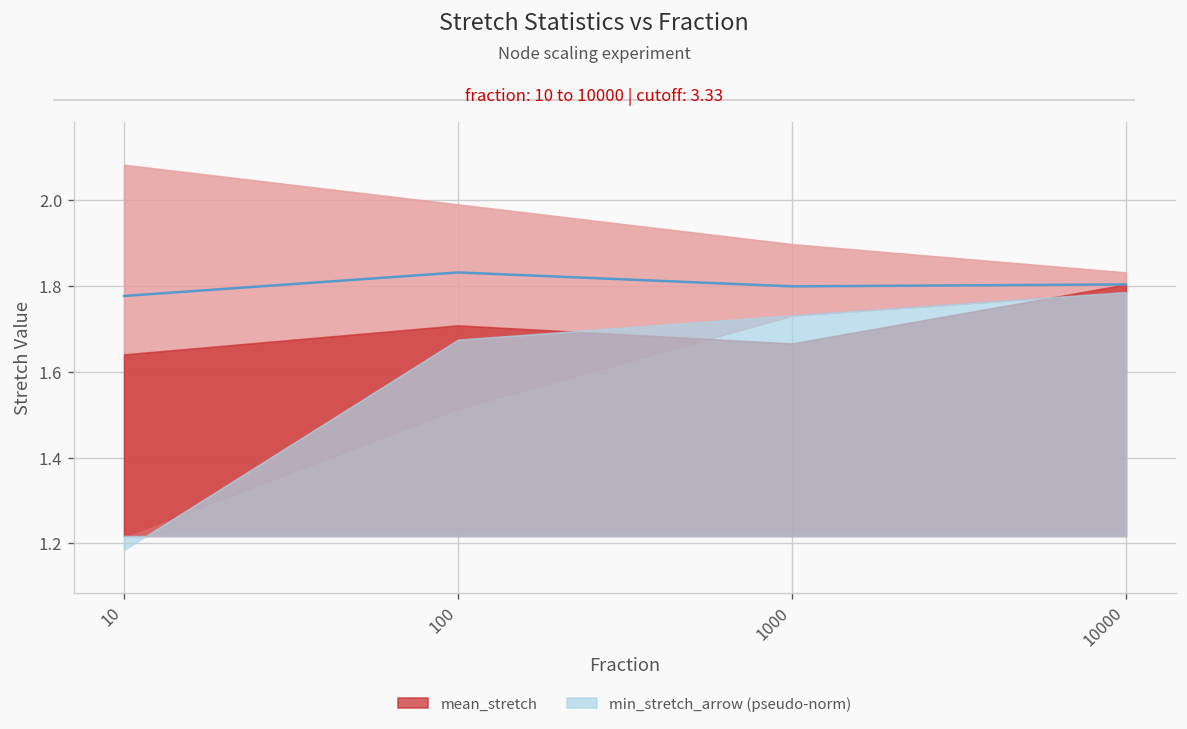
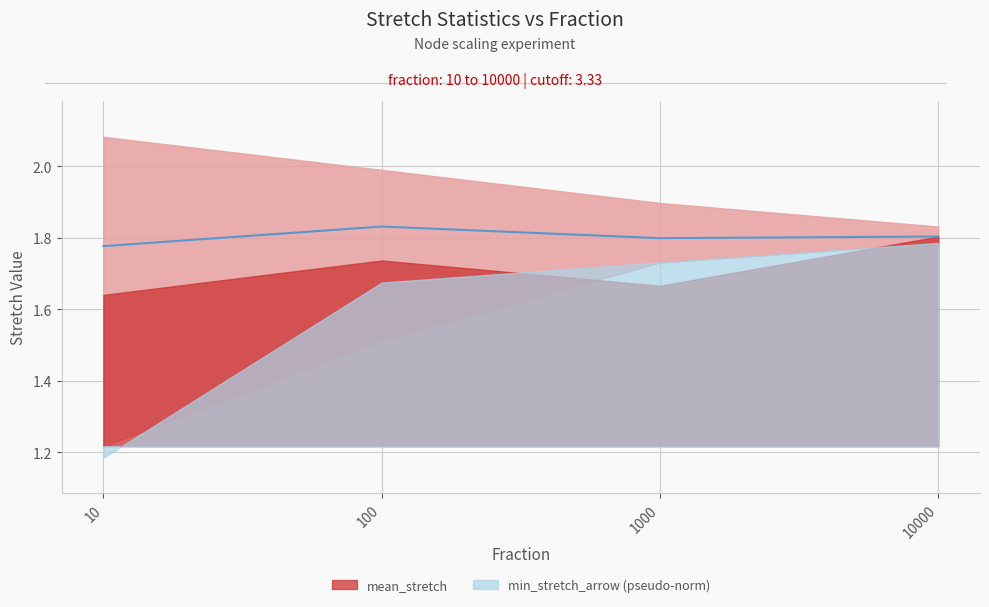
mean_stretch, 100: 1.71 -> 1.74
